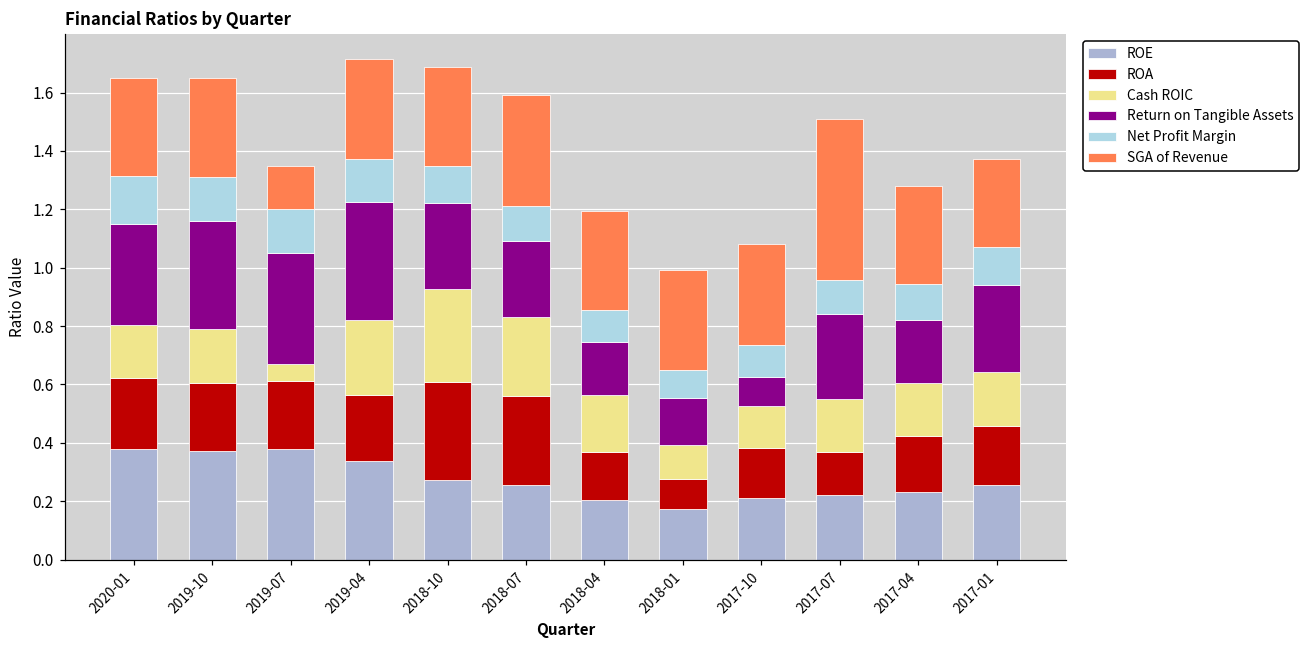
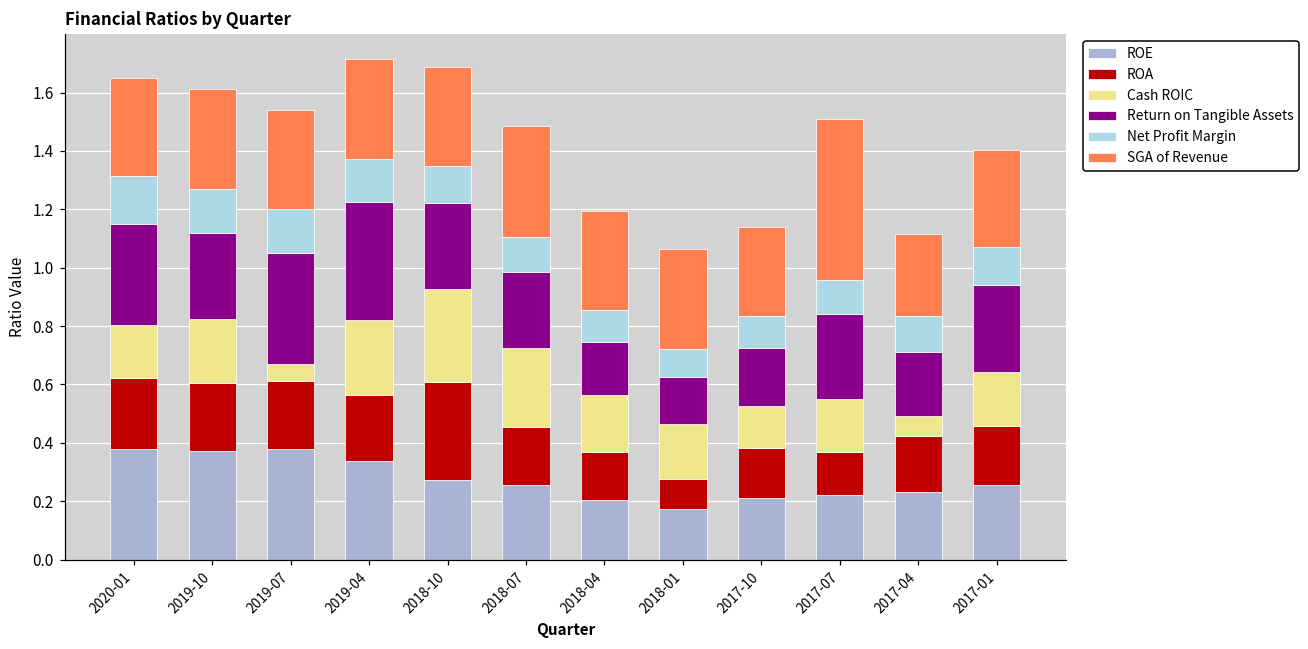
Cash ROIC, 2019-10: 0.19 -> 0.22
Return on Tangible Assets, 2019-10: 0.37 -> 0.30
SGA of Revenue, 2019-07: 0.15 -> 0.34
ROA, 2018-07: 0.30 -> 0.20
Cash ROIC, 2018-01: 0.12 -> 0.19
Return on Tangible Assets, 2017-10: 0.10 -> 0.20
SGA of Revenue, 2017-10: 0.35 -> 0.30
Cash ROIC, 2017-04: 0.18 -> 0.07
SGA of Revenue, 2017-04: 0.34 -> 0.28
SGA of Revenue, 2017-01: 0.30 -> 0.33
